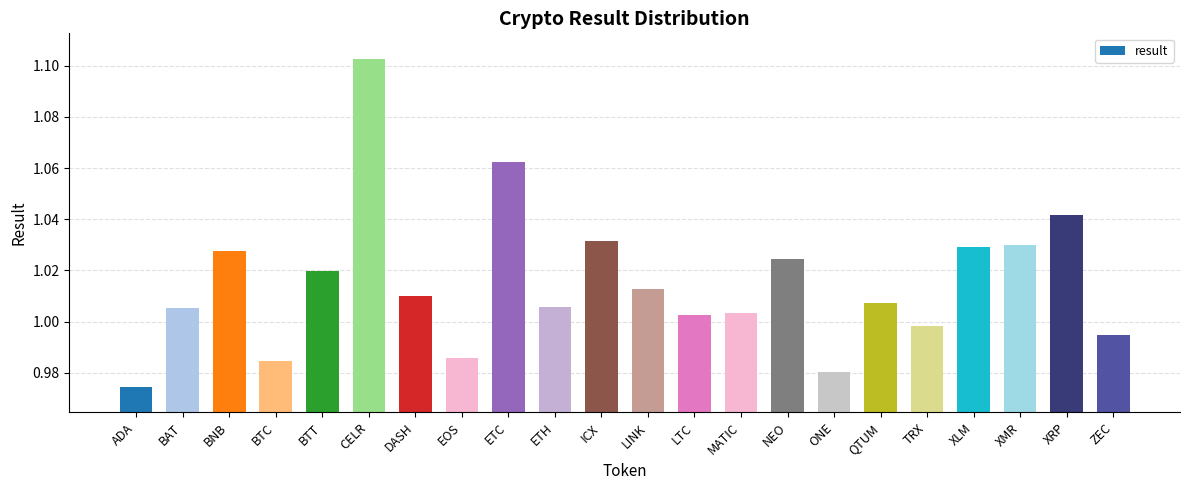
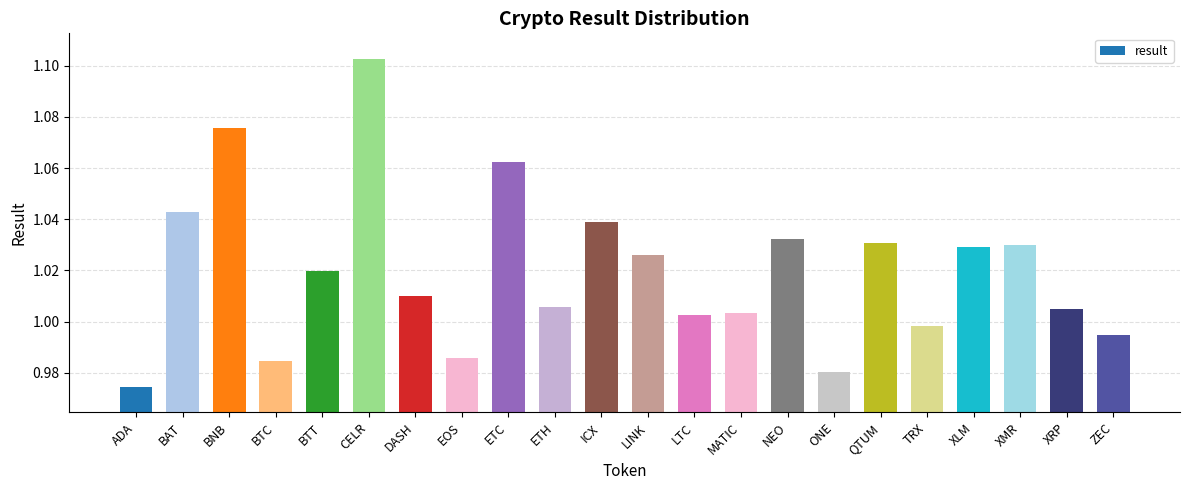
BAT: 1.005 -> 1.043
BNB: 1.028 -> 1.076
ICX: 1.032 -> 1.039
LINK: 1.013 -> 1.026
NEO: 1.024 -> 1.032
QTUM: 1.007 -> 1.031
XRP: 1.042 -> 1.005
